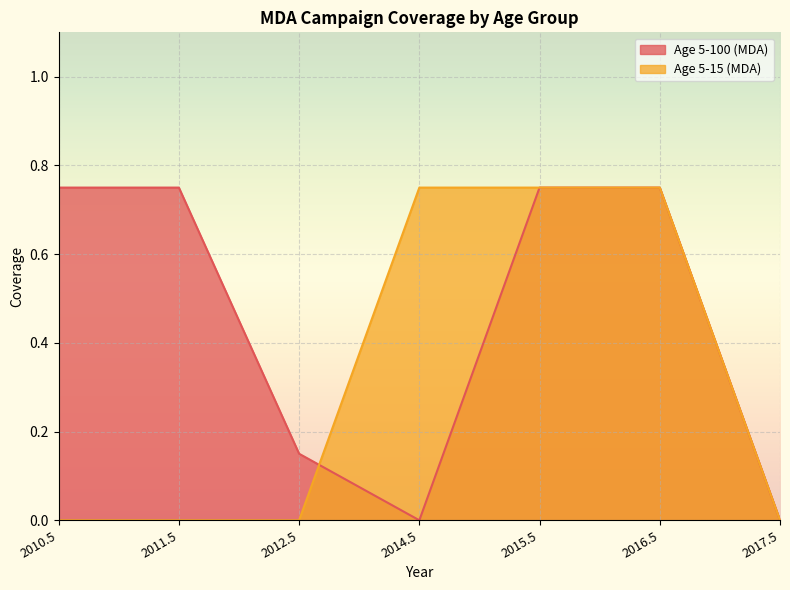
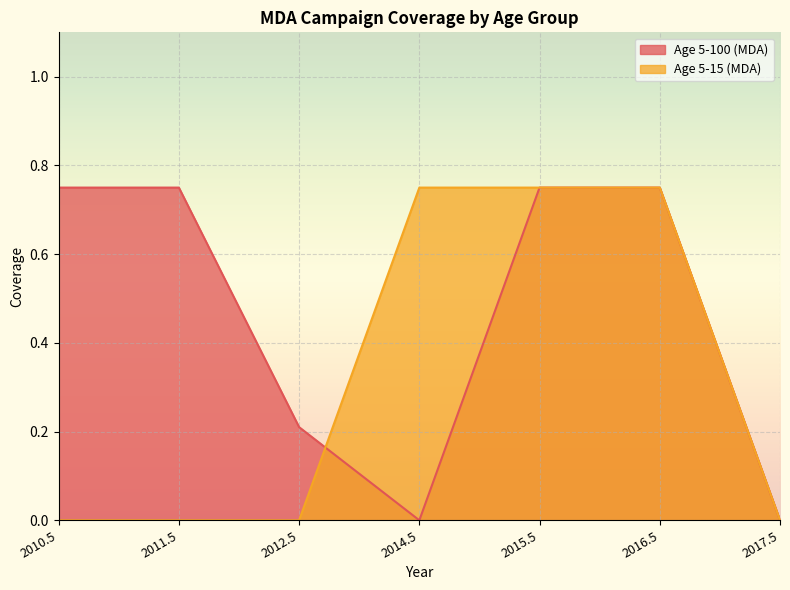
Age 5-100 (MDA), 2012.5: 0.15 -> 0.21
